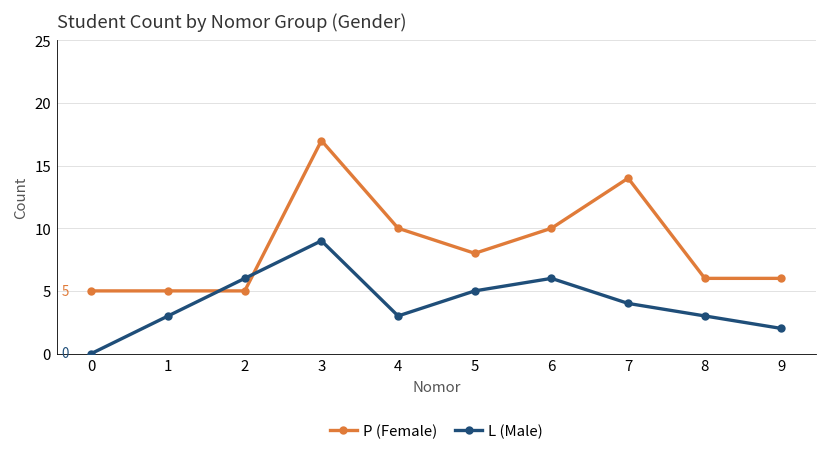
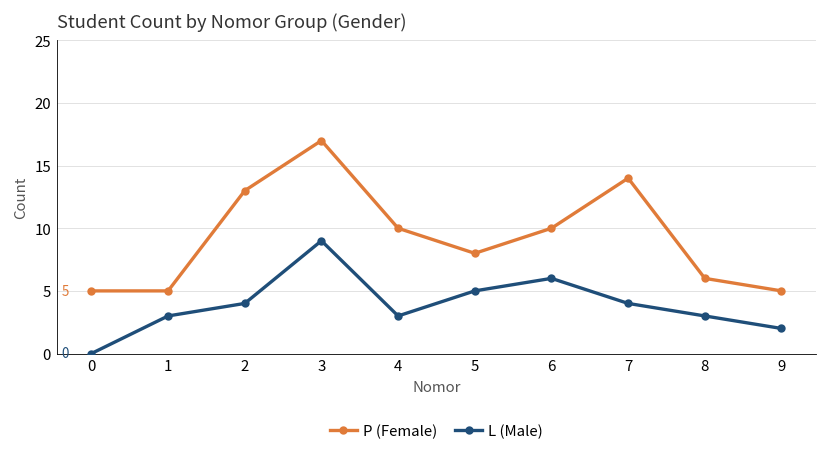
P (Female), 2: 5 -> 13
L (Male), 2: 6 -> 4
P (Female), 9: 6 -> 5
